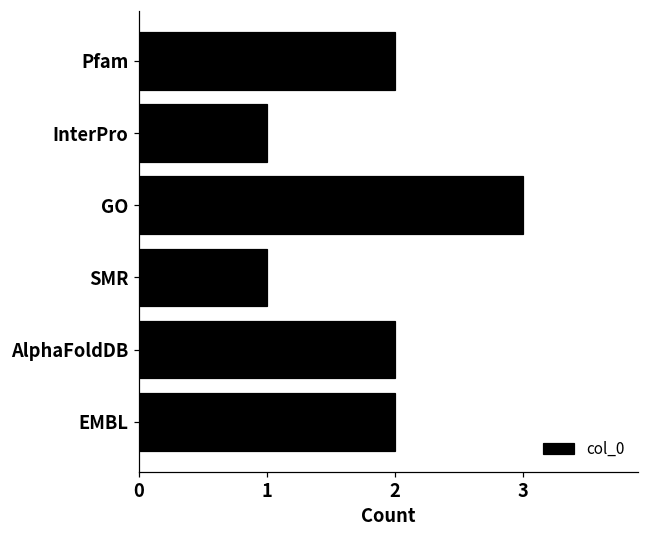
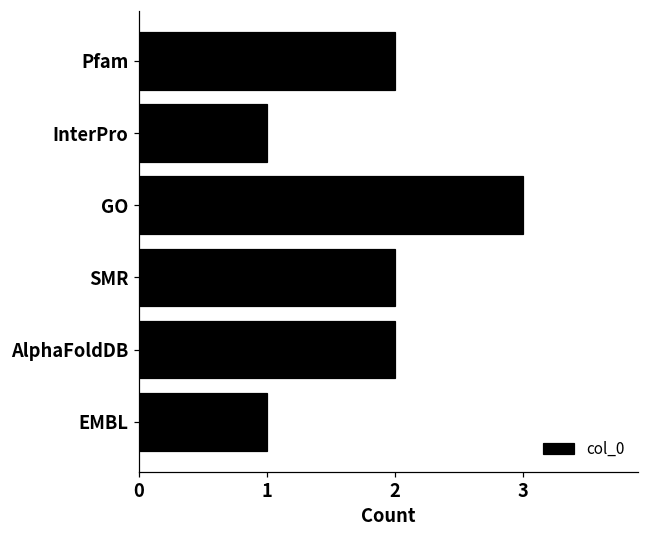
SMR: 1 -> 2
EMBL: 2 -> 1
